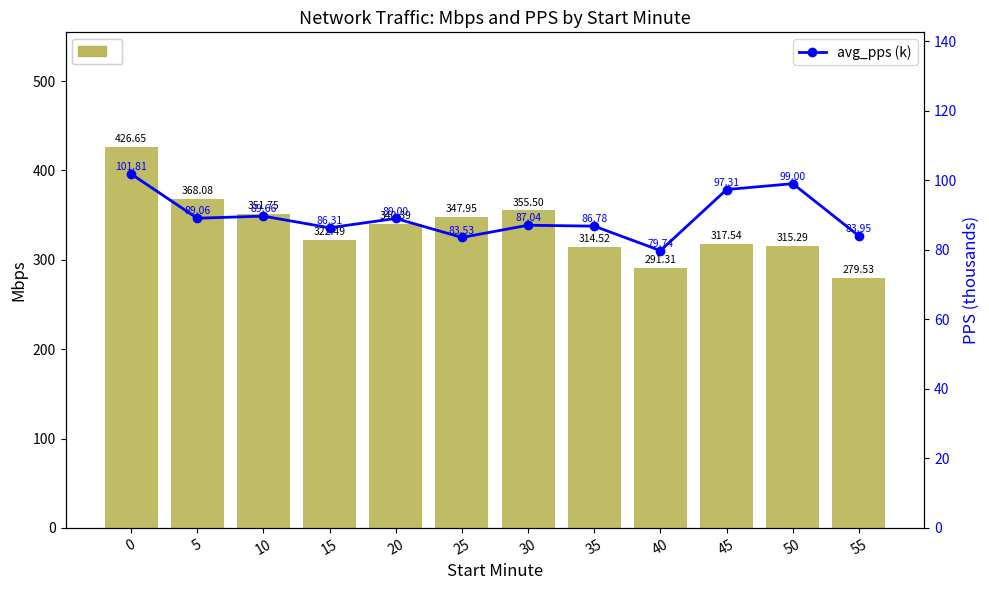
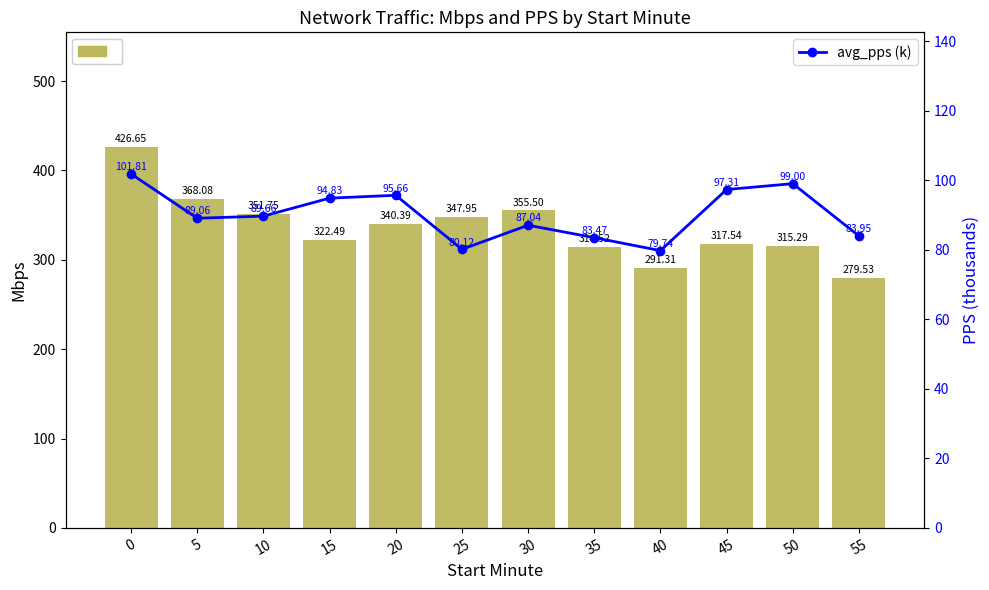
avg_pps (k), 15: 86.31 -> 94.83
avg_pps (k), 20: 89.00 -> 95.66
avg_pps (k), 25: 83.53 -> 80.12
avg_pps (k), 35: 86.78 -> 83.47
